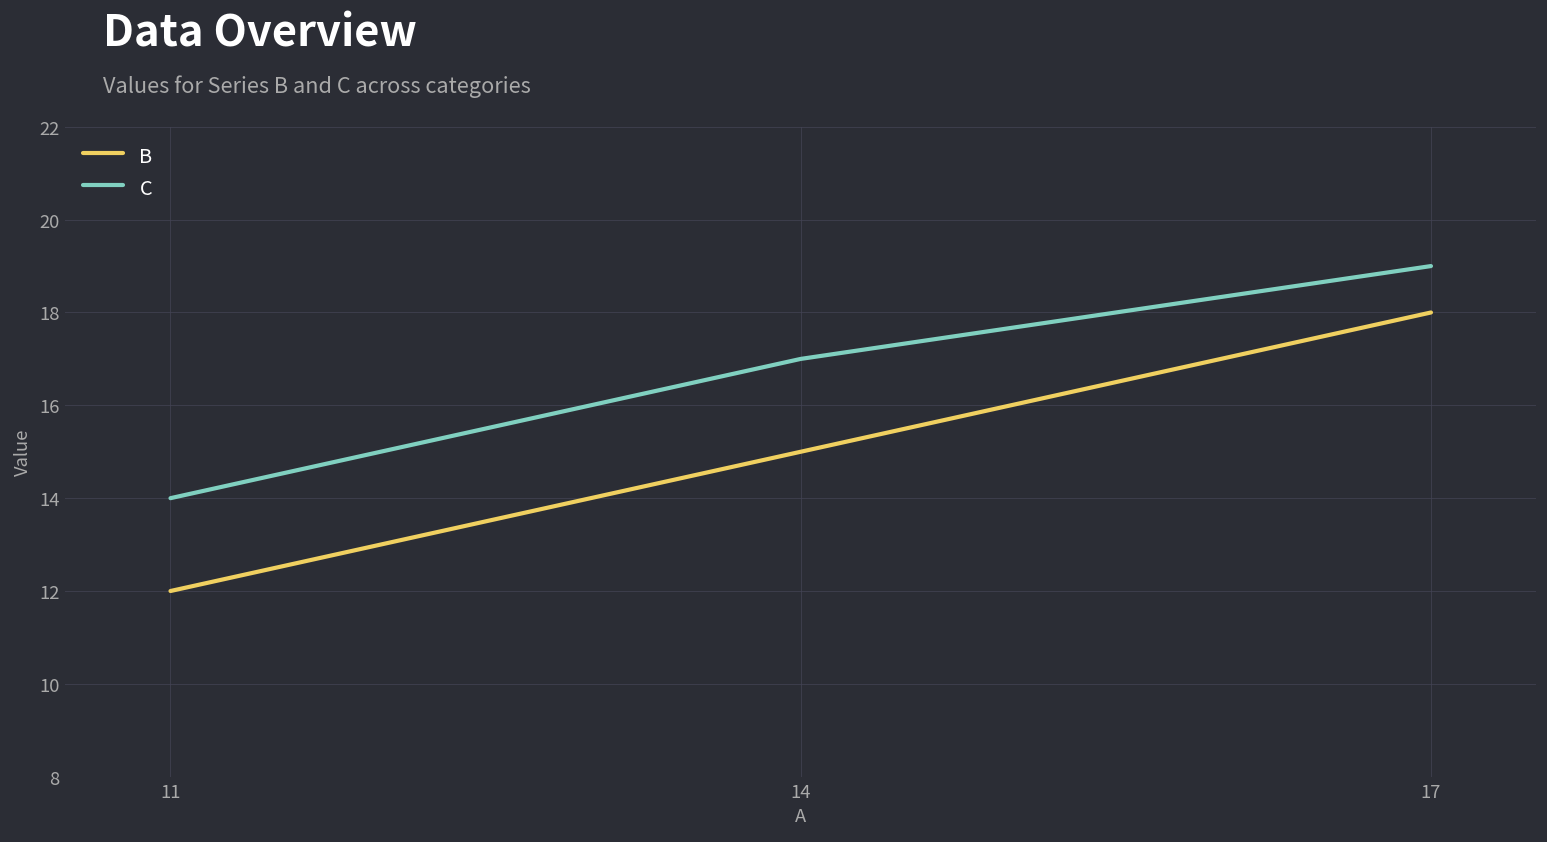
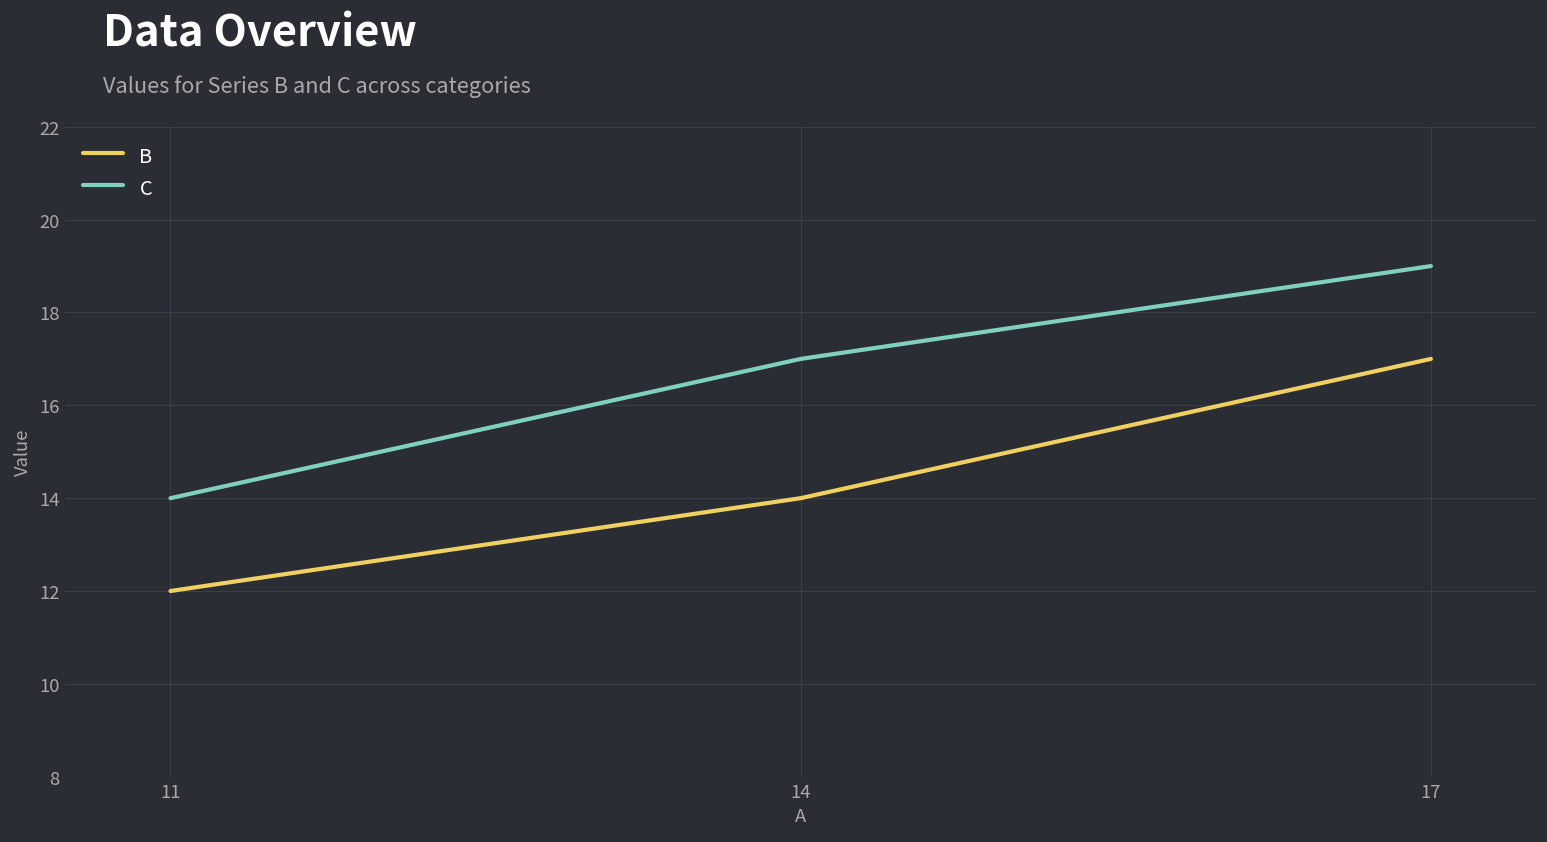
B, 14: 15 -> 14
B, 17: 18 -> 17
